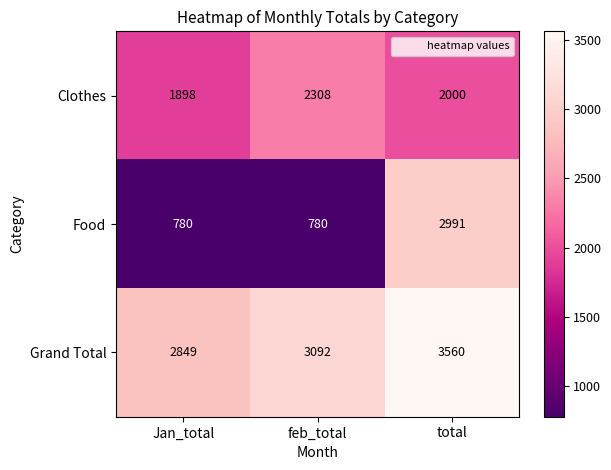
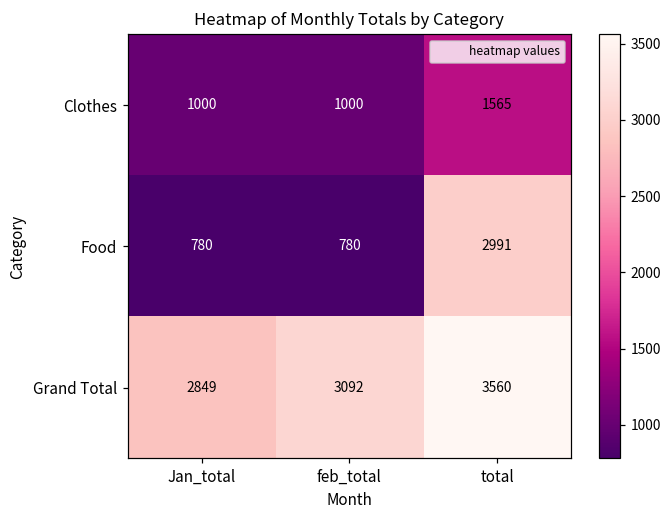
Clothes, Jan_total: 1898 -> 1000
Clothes, feb_total: 2308 -> 1000
Clothes, total: 2000 -> 1565
